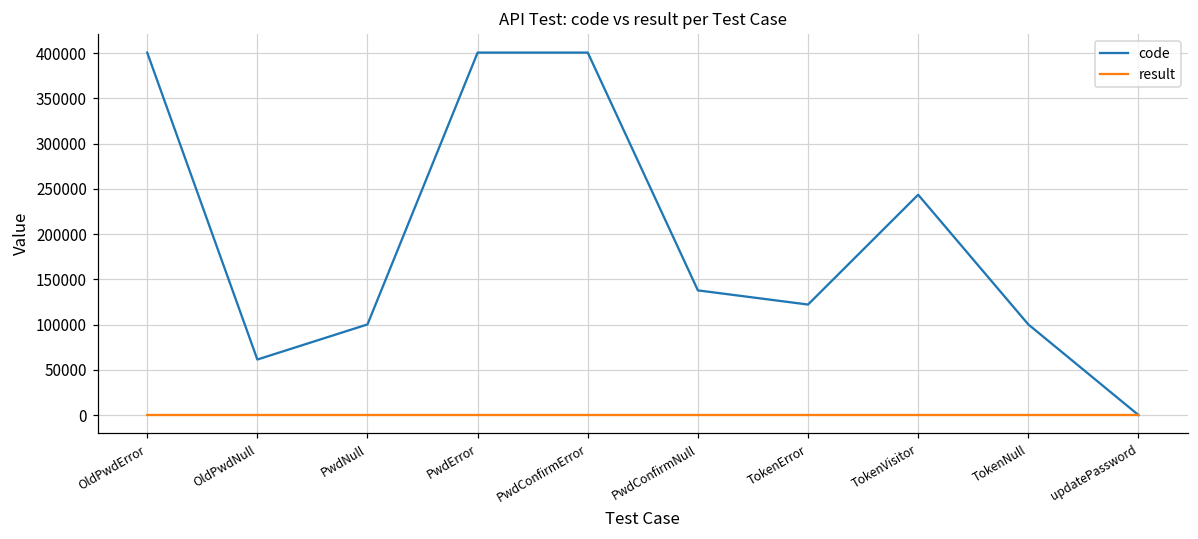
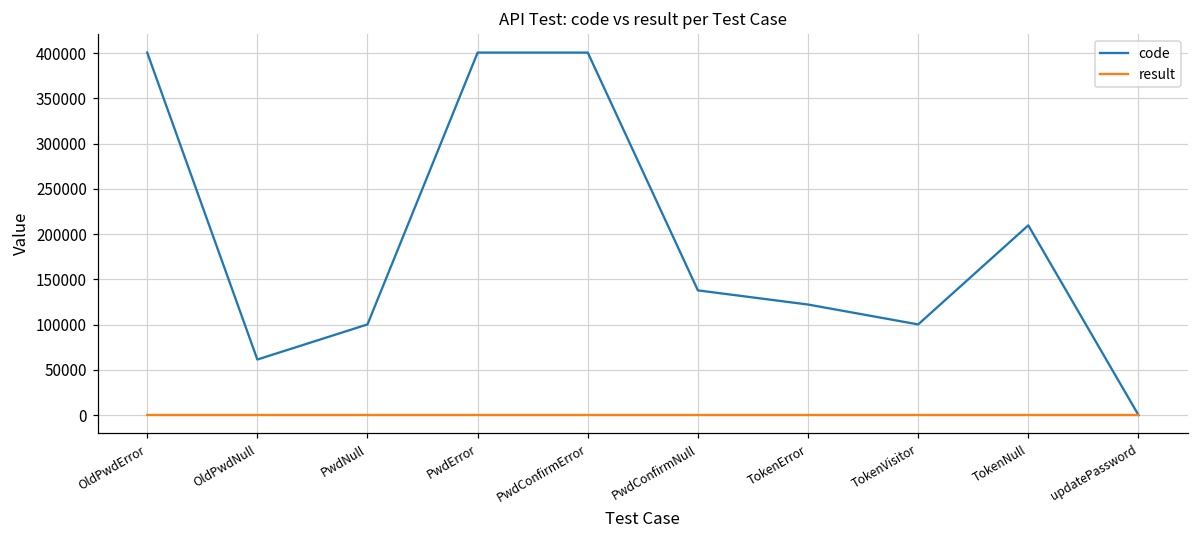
code, TokenVisitor: 240000 -> 100000
code, TokenNull: 100000 -> 210000
